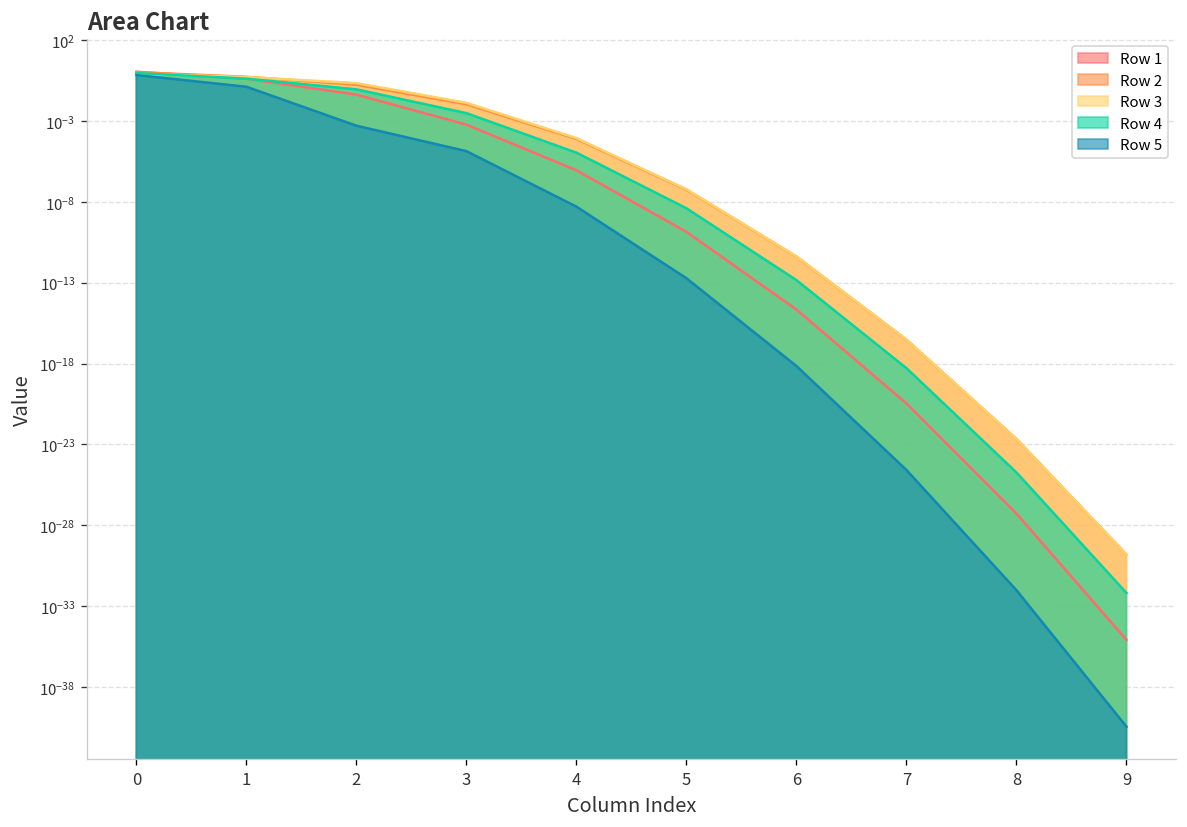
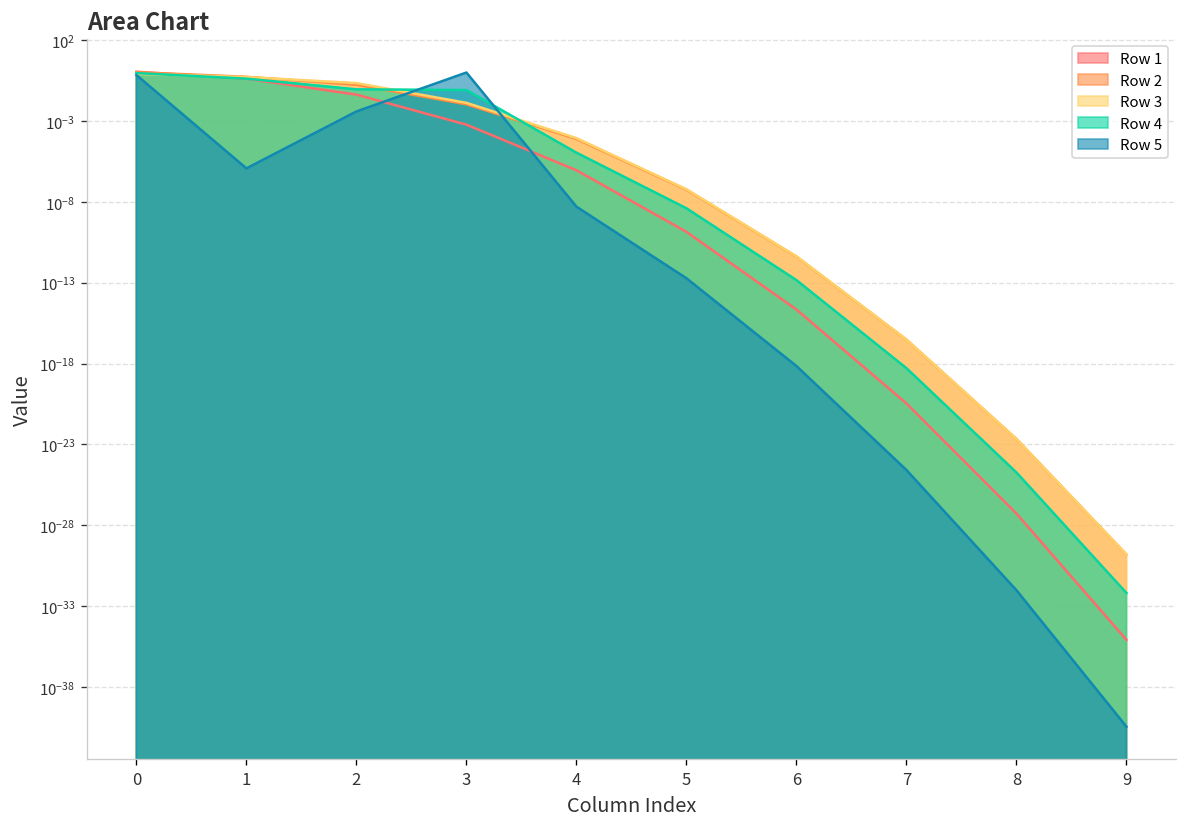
Row 5, 1: 0.1 -> 0.000001
Row 5, 2: 0.0005 -> 0.004
Row 4, 3: 0.003 -> 0.1
Row 5, 3: 0 -> 1
